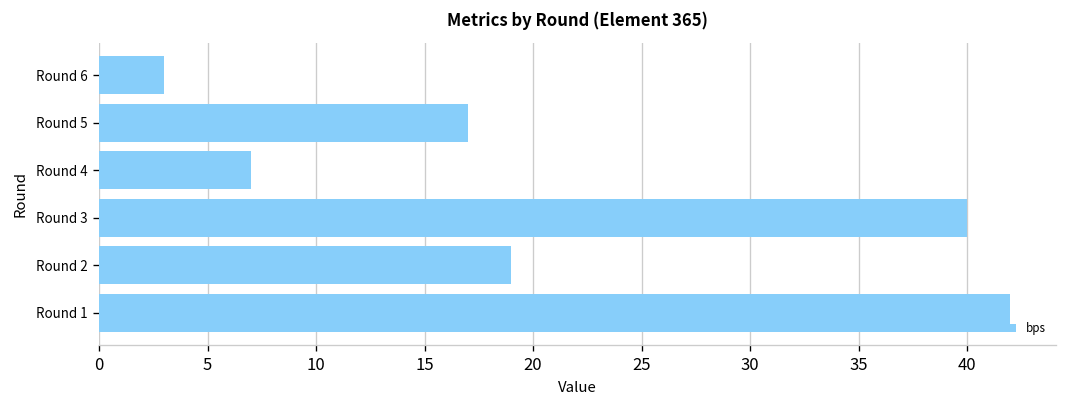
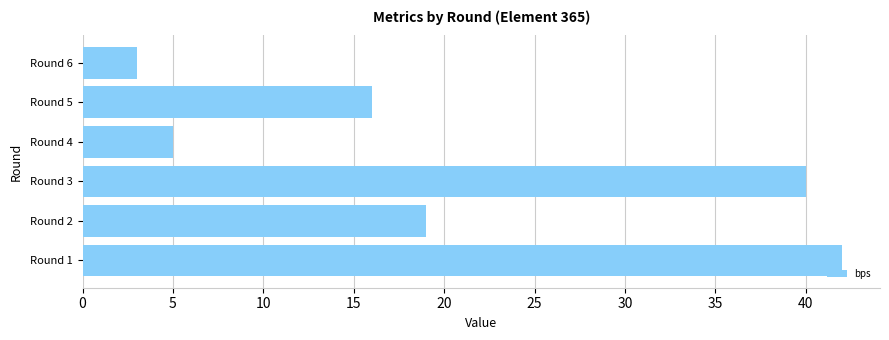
Round 5: 17 -> 16
Round 4: 7 -> 5
